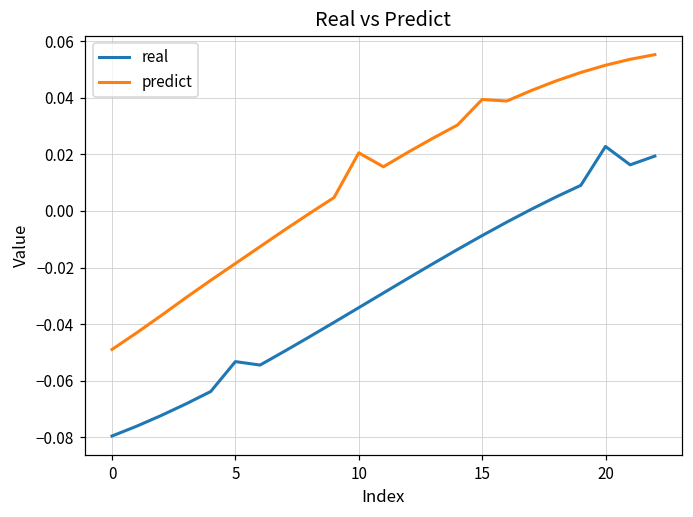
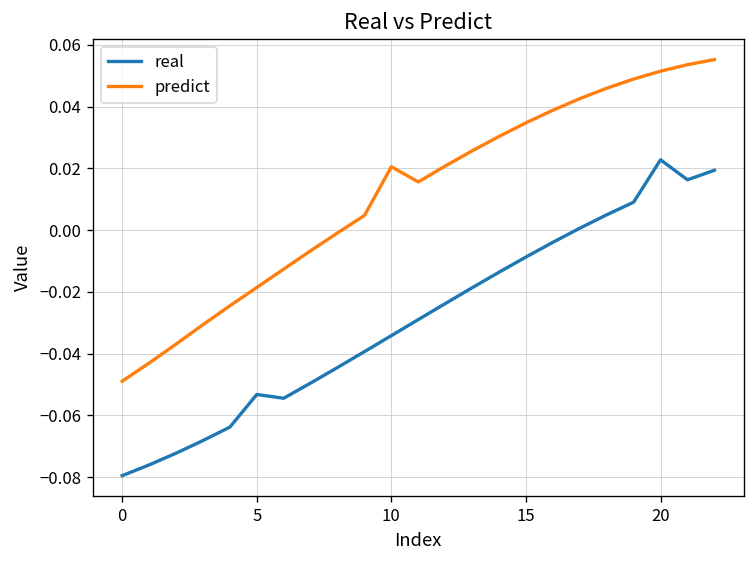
predict, 15: 0.039 -> 0.035
